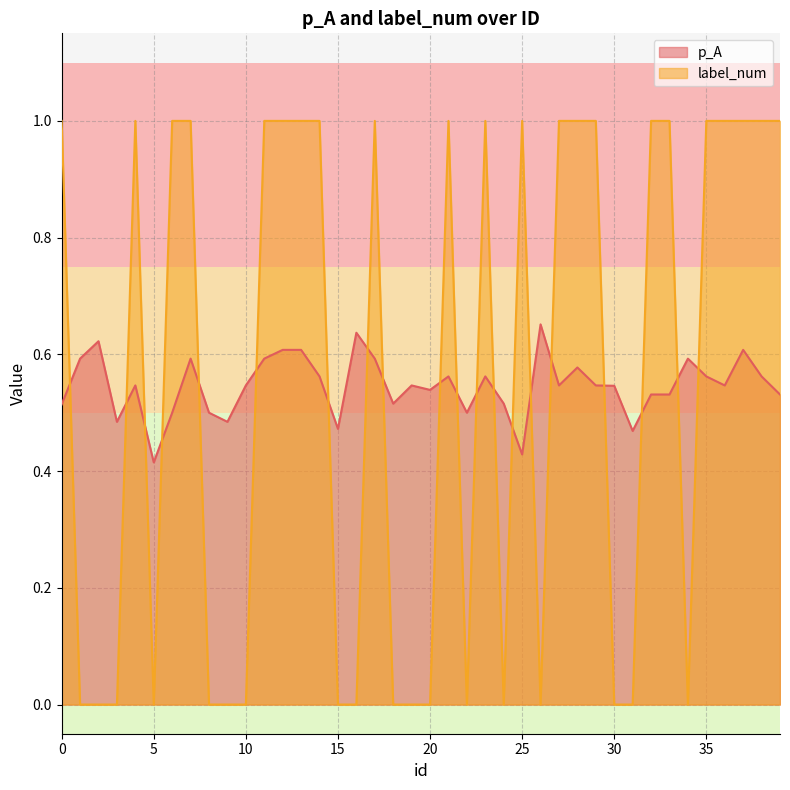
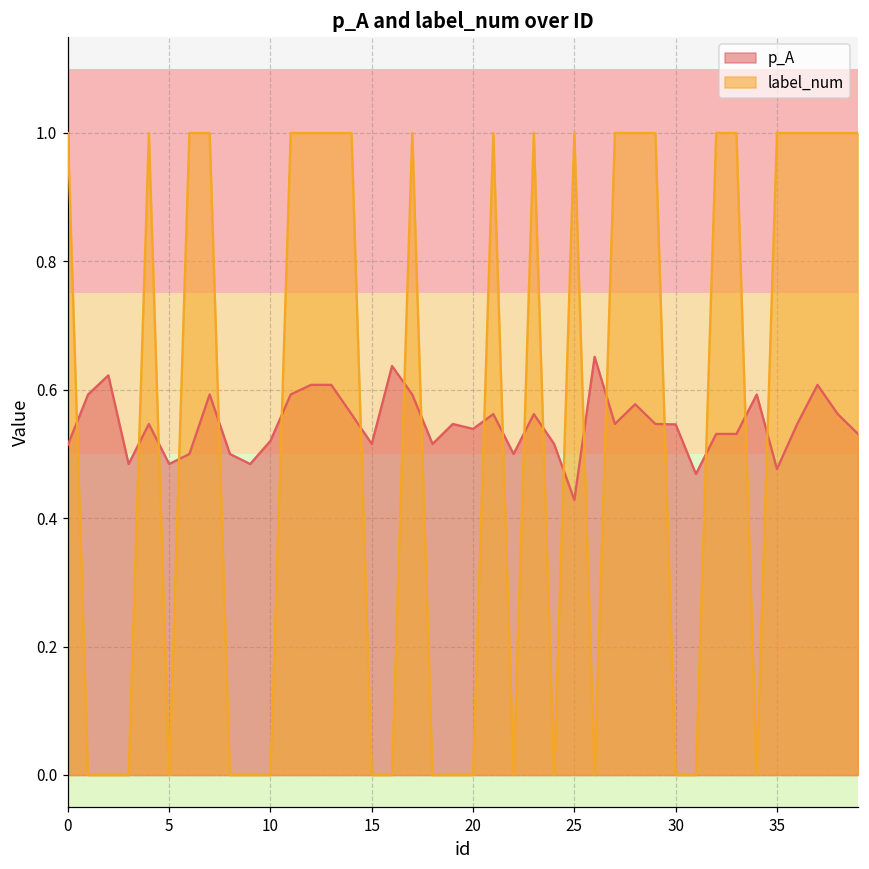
p_A, 5: 0.41 -> 0.48
p_A, 10: 0.55 -> 0.52
p_A, 15: 0.47 -> 0.52
p_A, 35: 0.56 -> 0.48
